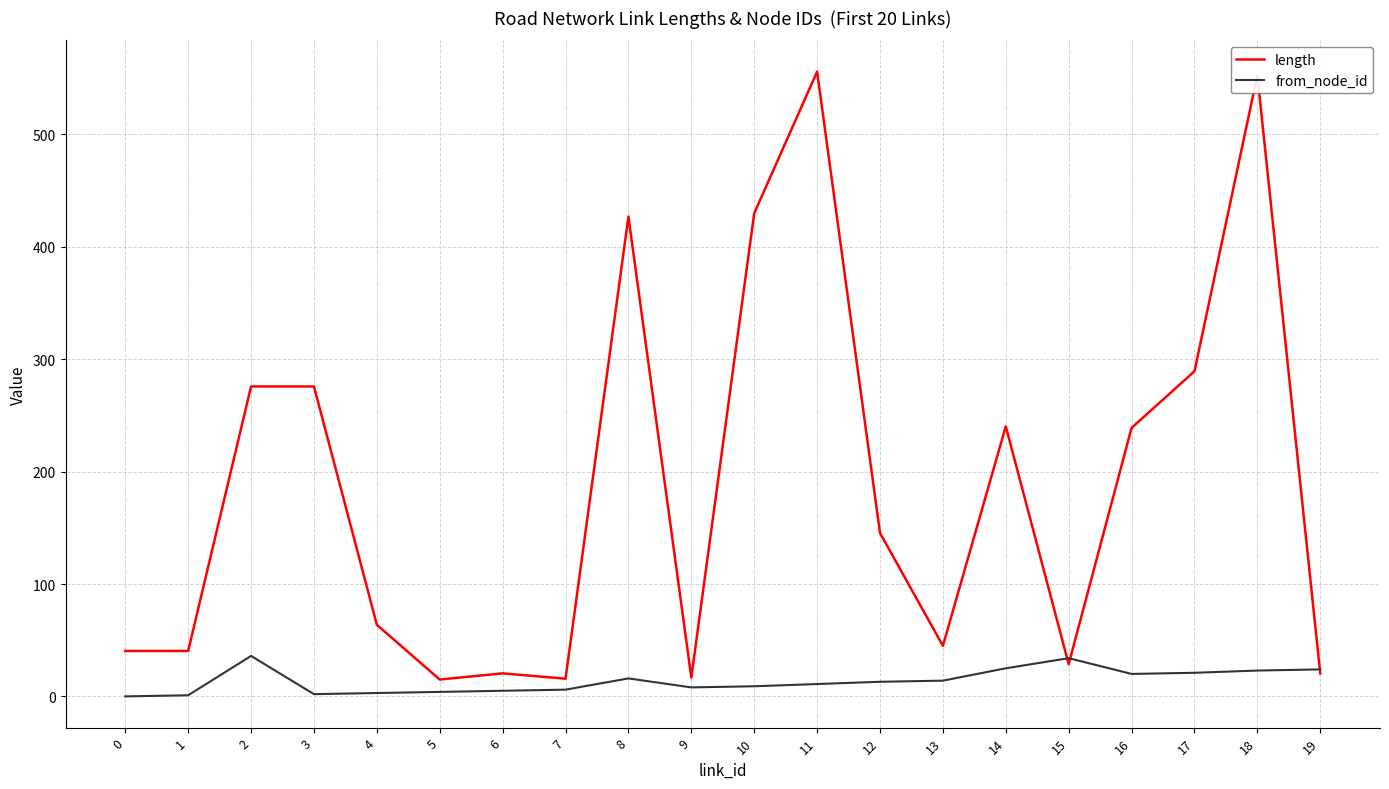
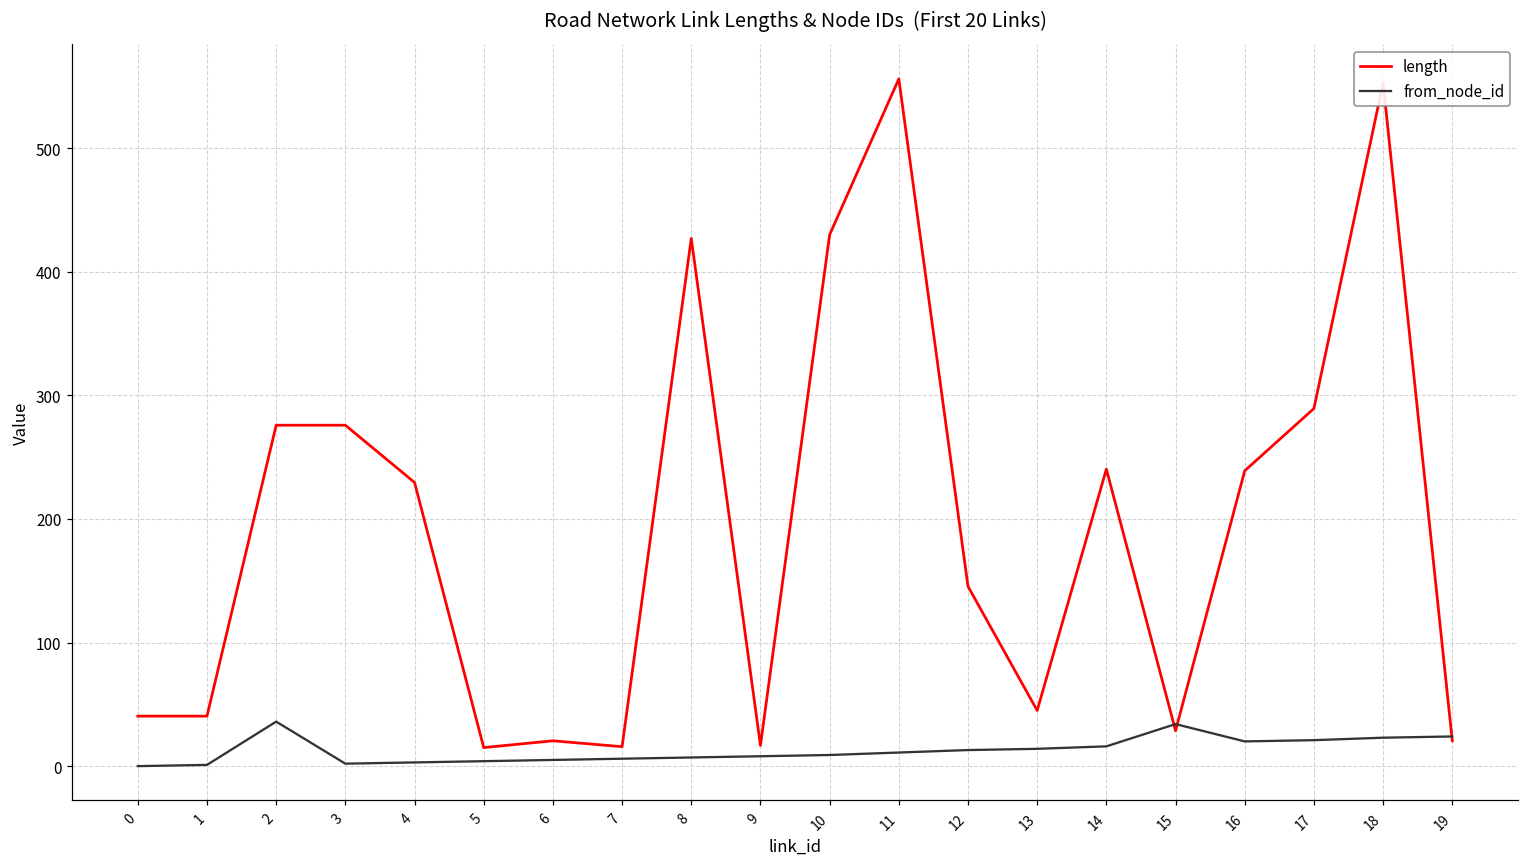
length, 4: 64 -> 229
from_node_id, 8: 16 -> 7
from_node_id, 14: 25 -> 16
